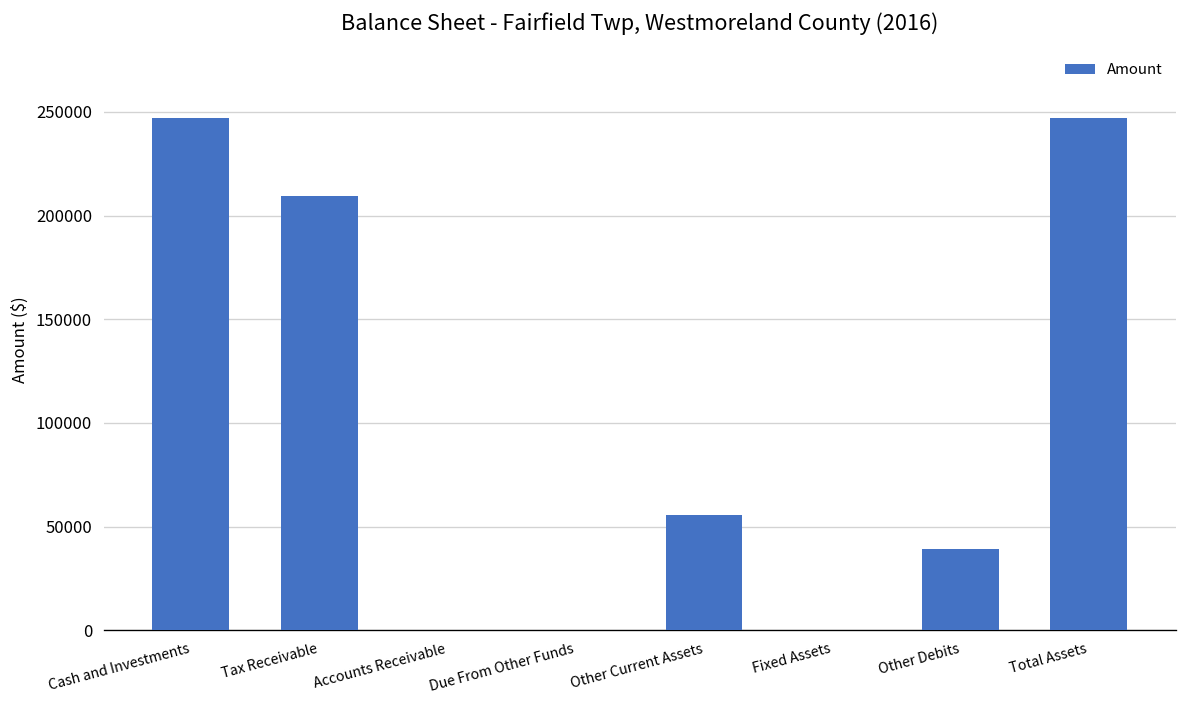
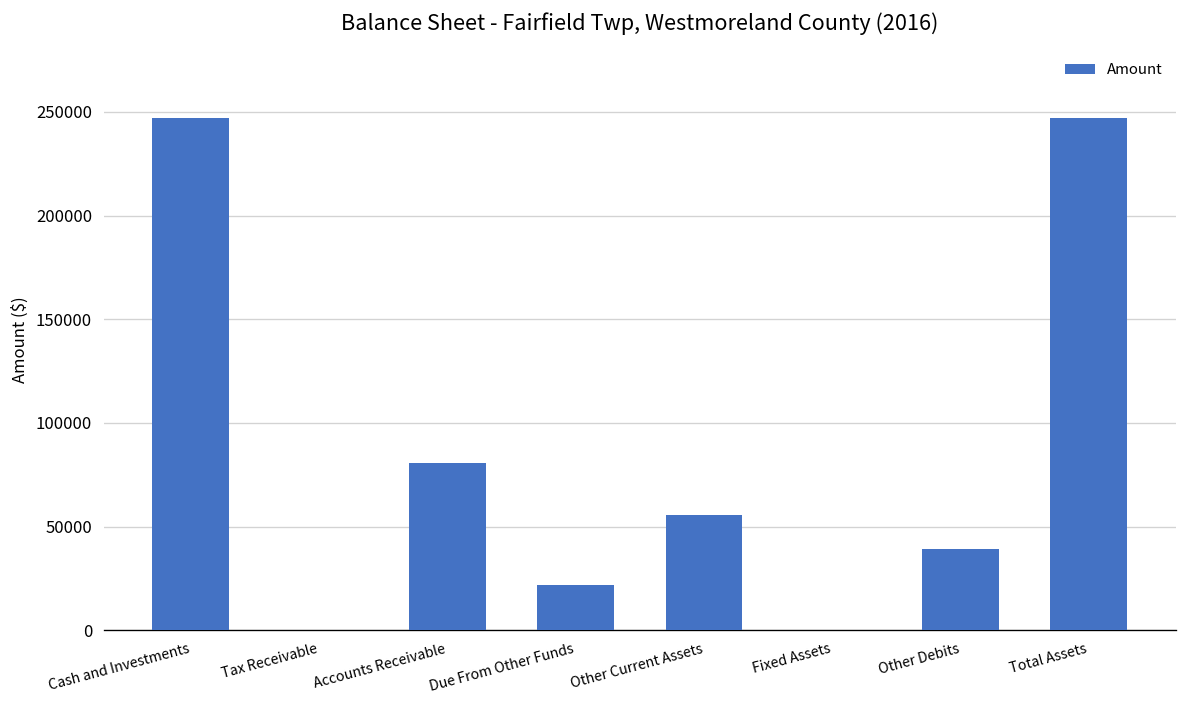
Tax Receivable: 210000 -> 0
Accounts Receivable: 0 -> 81000
Due From Other Funds: 0 -> 22000
